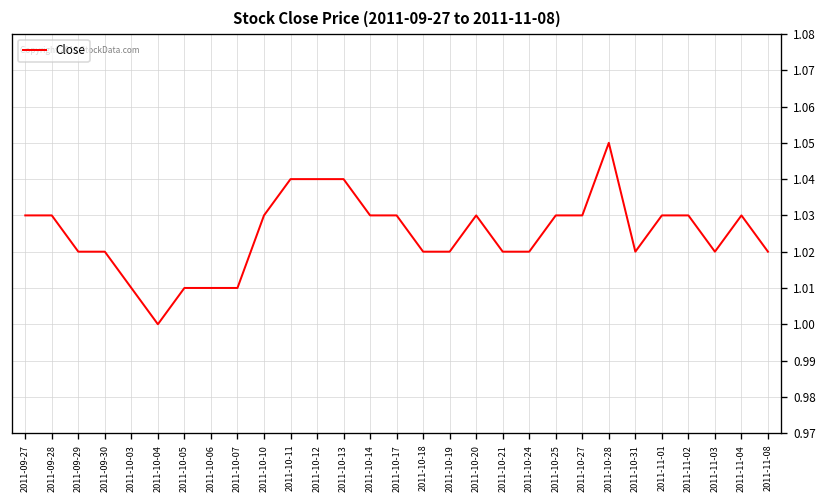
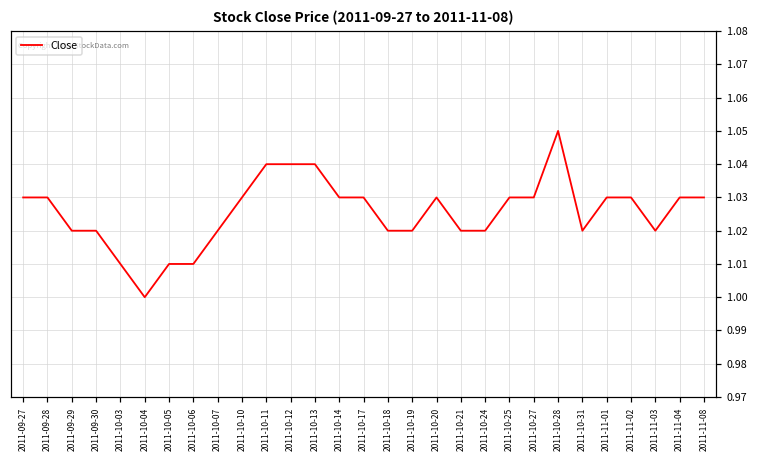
2011-10-07: 1.01 -> 1.02
2011-11-08: 1.02 -> 1.03
